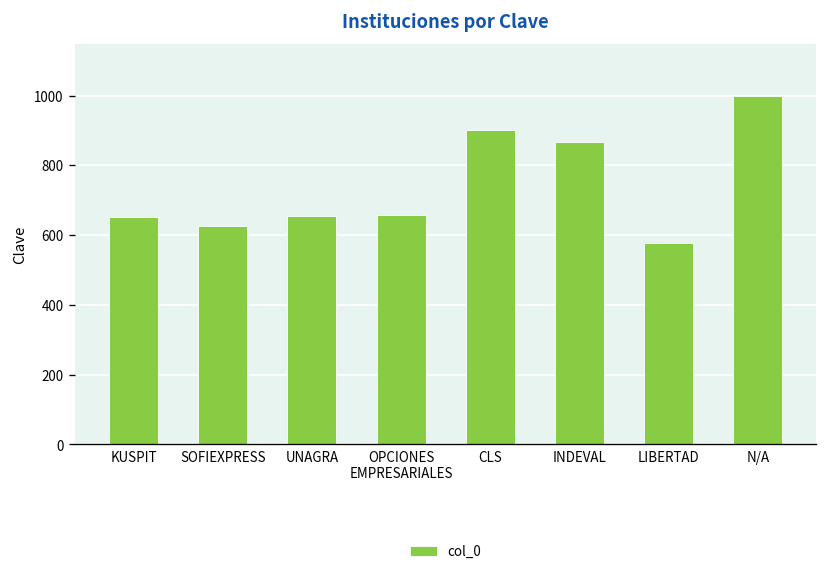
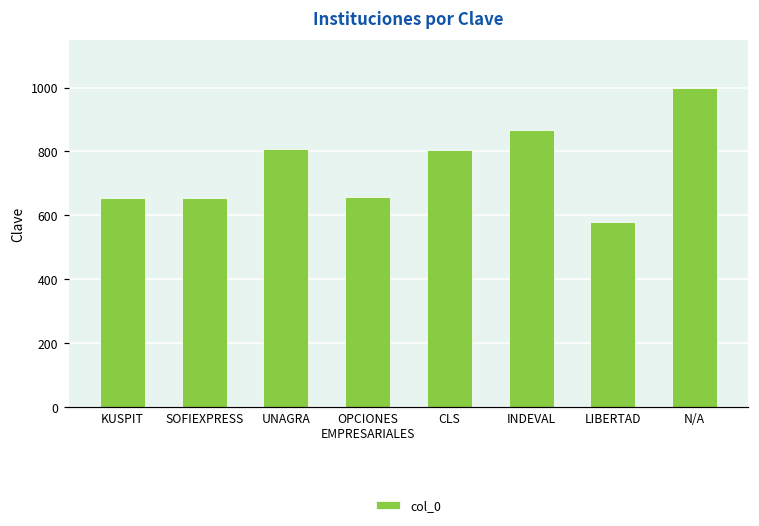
SOFIEXPRESS: 630 -> 660
UNAGRA: 660 -> 810
CLS: 900 -> 810
